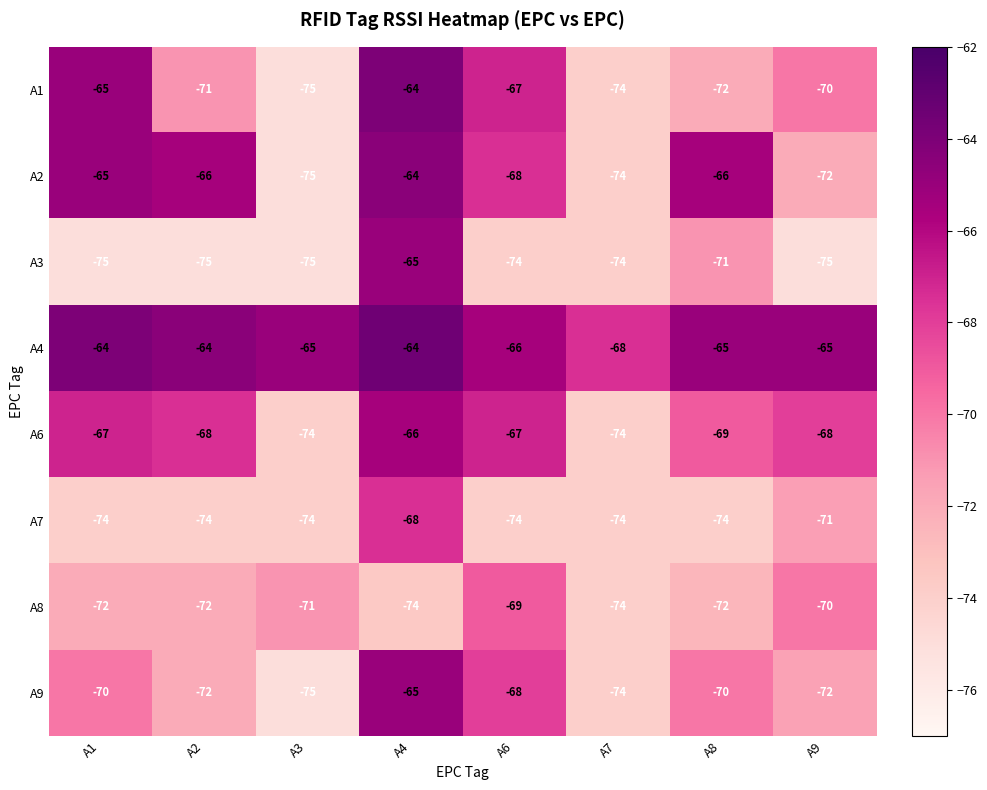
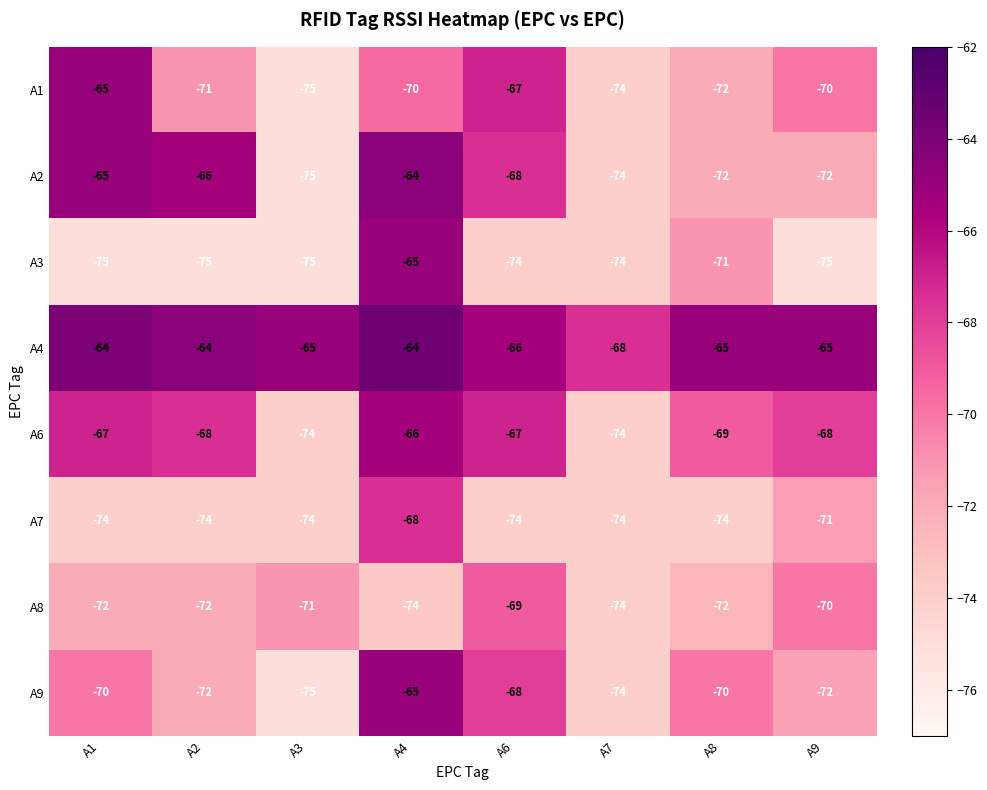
A1, A4: -64 -> -70
A2, A8: -66 -> -72
